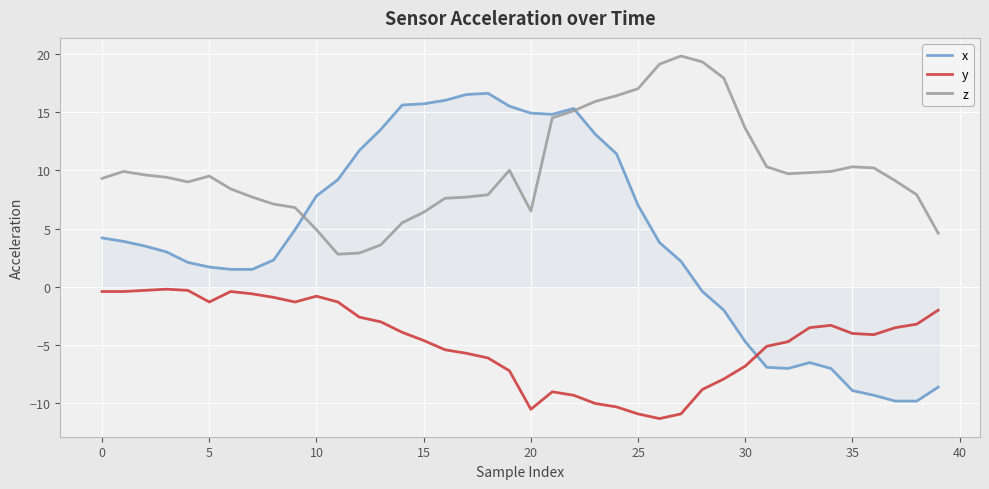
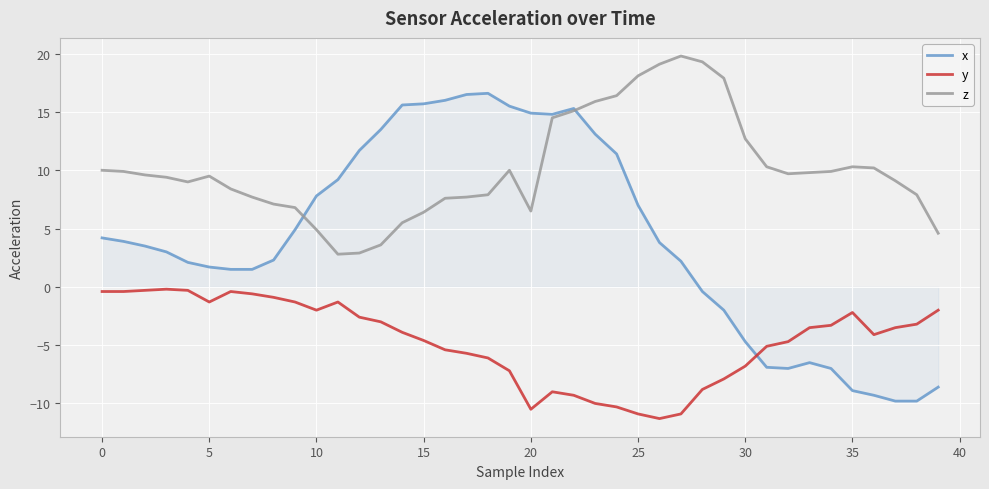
z, 0: 9.3 -> 10.0
y, 10: -0.8 -> -2.0
z, 25: 17.0 -> 18.1
z, 30: 13.6 -> 12.7
y, 35: -4.0 -> -2.2
